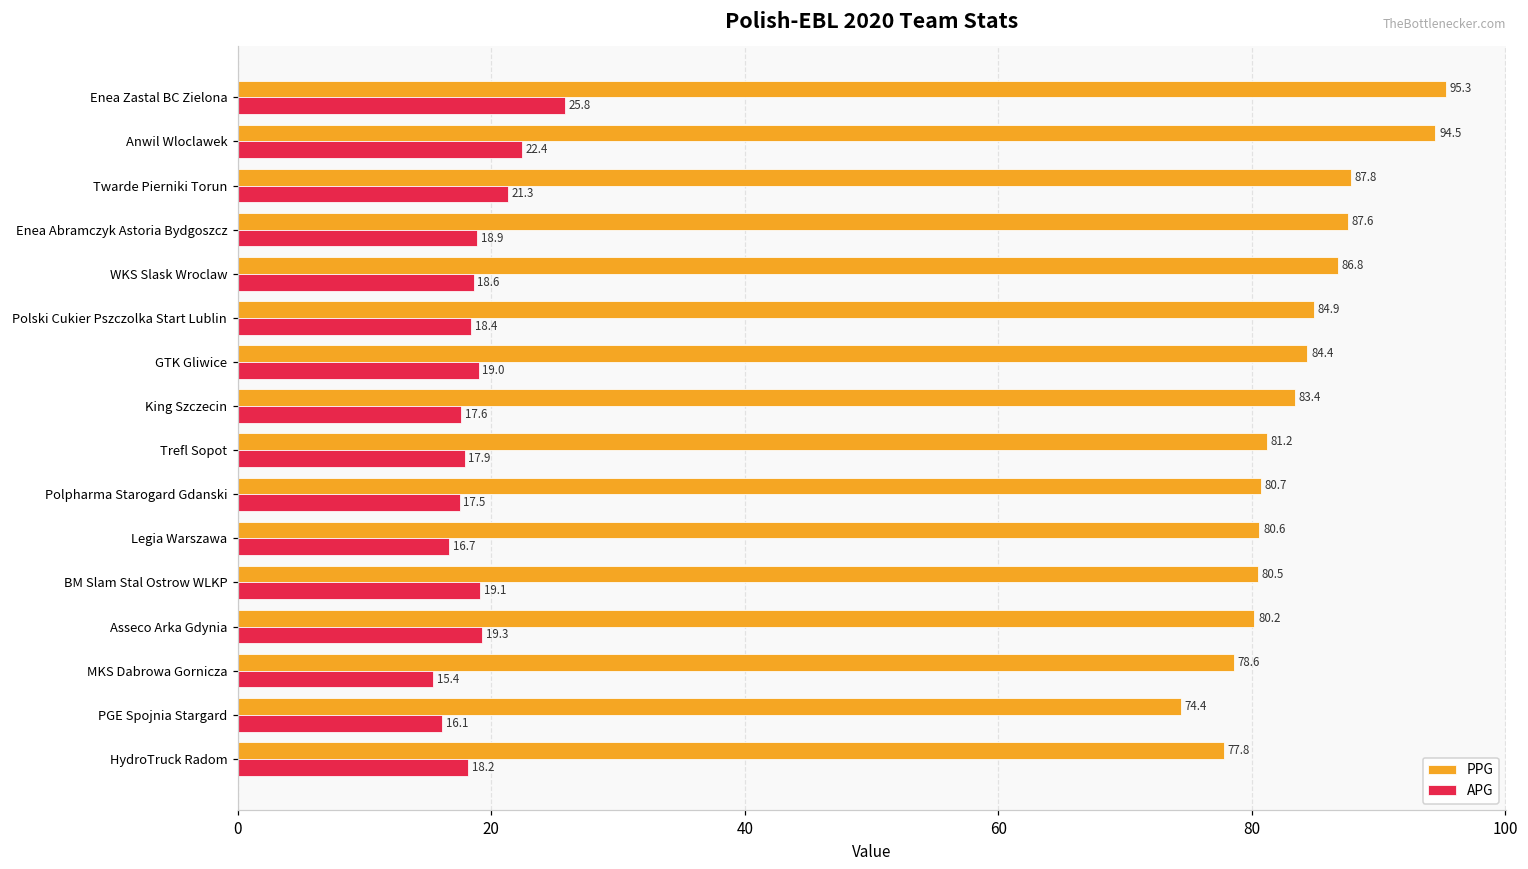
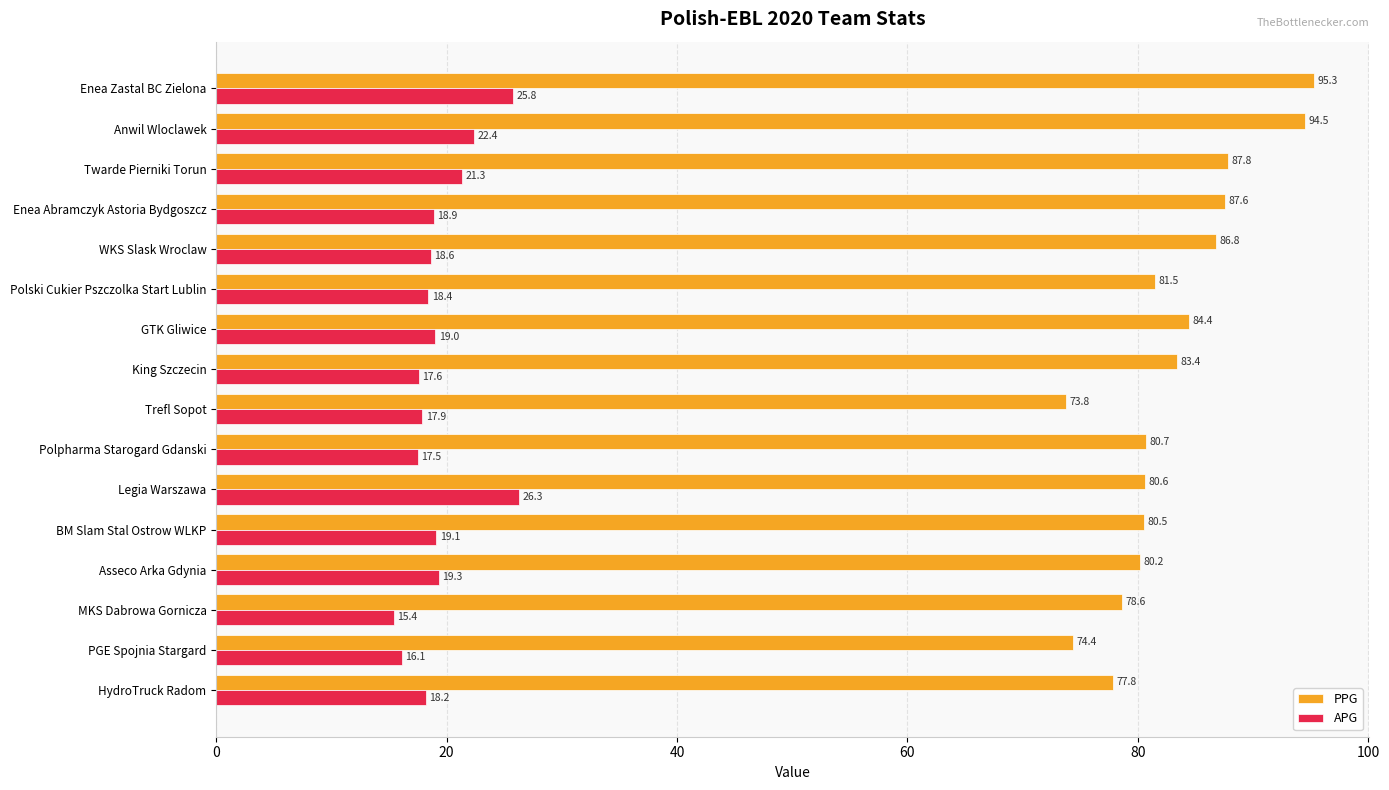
PPG, Polski Cukier Pszczolka Start Lublin: 84.9 -> 81.5
PPG, Trefl Sopot: 81.2 -> 73.8
APG, Legia Warszawa: 16.7 -> 26.3
